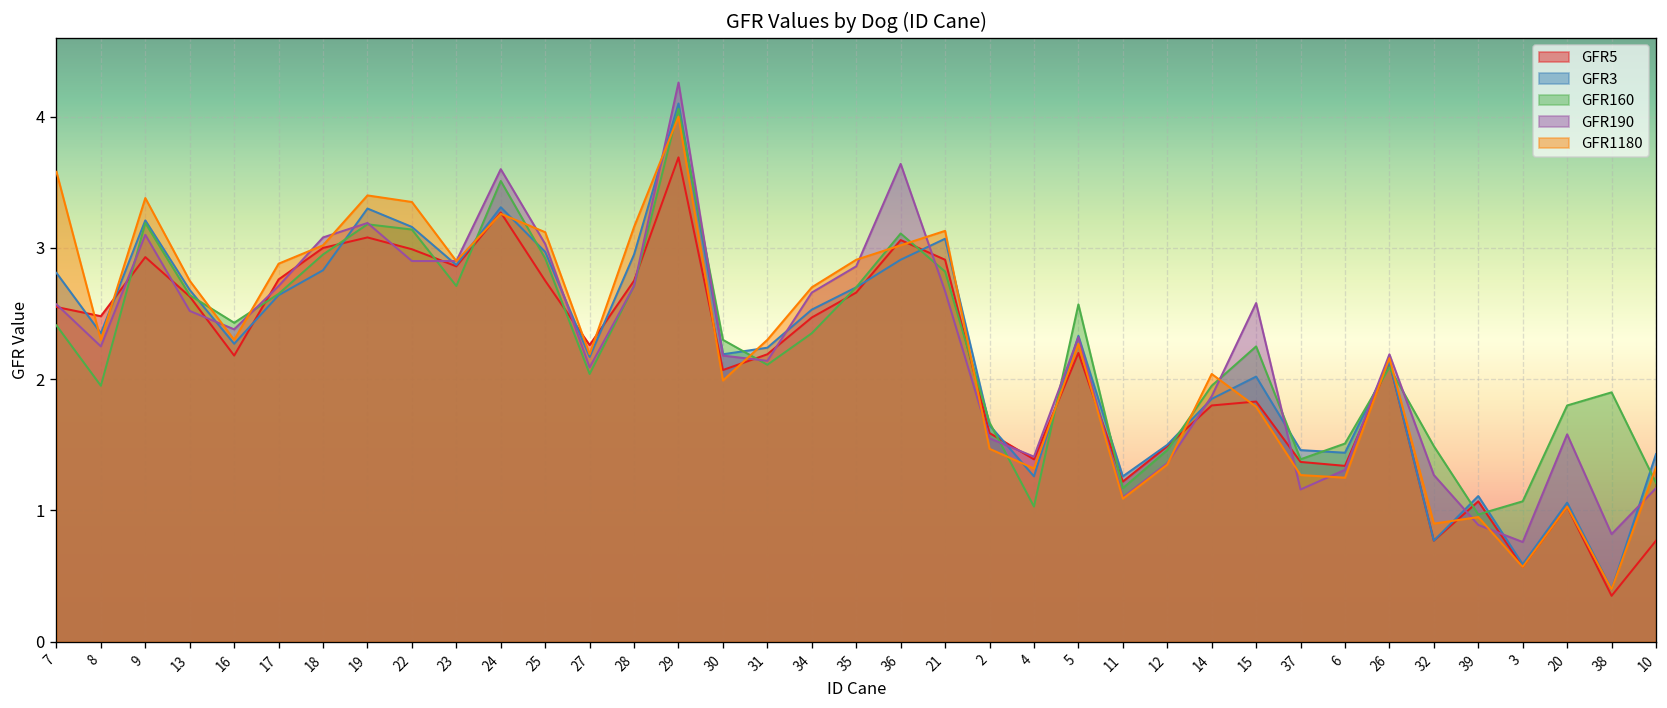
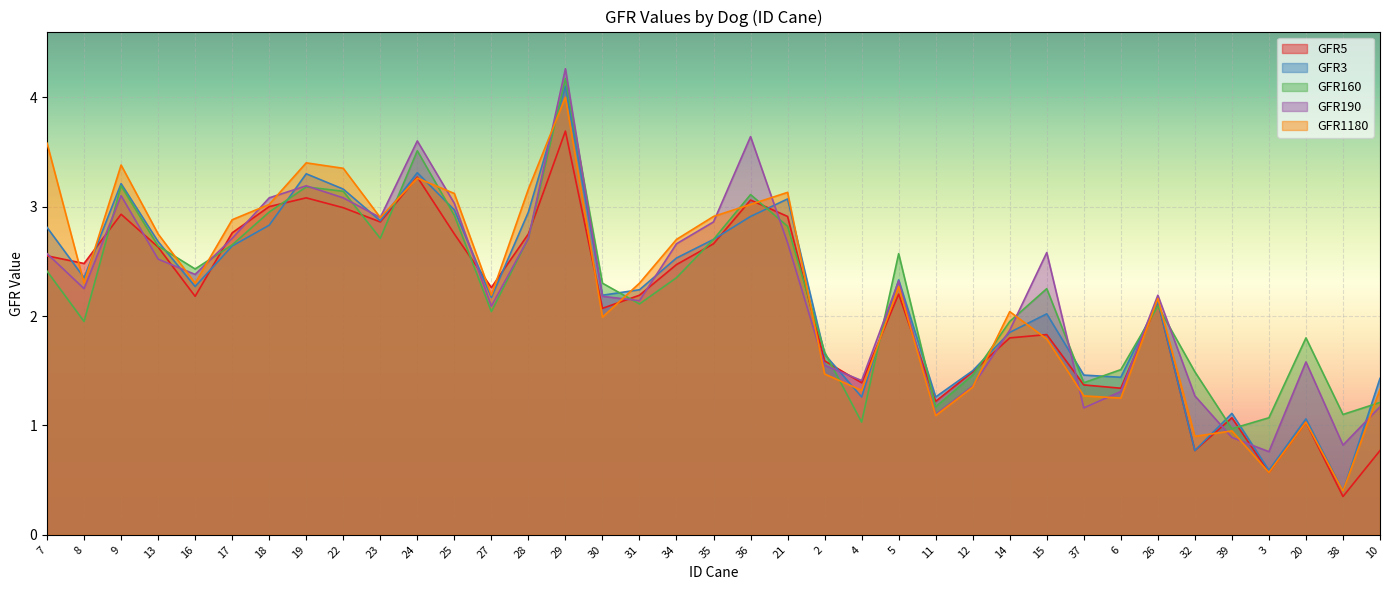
GFR190, 22: 2.90 -> 3.08
GFR160, 29: 4.06 -> 4.17
GFR160, 38: 1.9 -> 1.1
